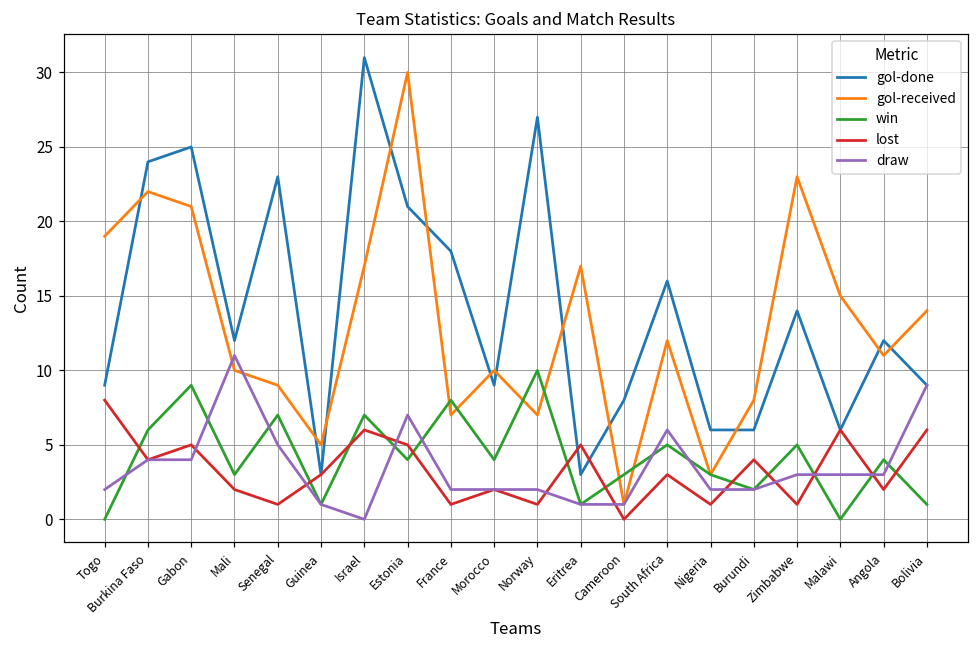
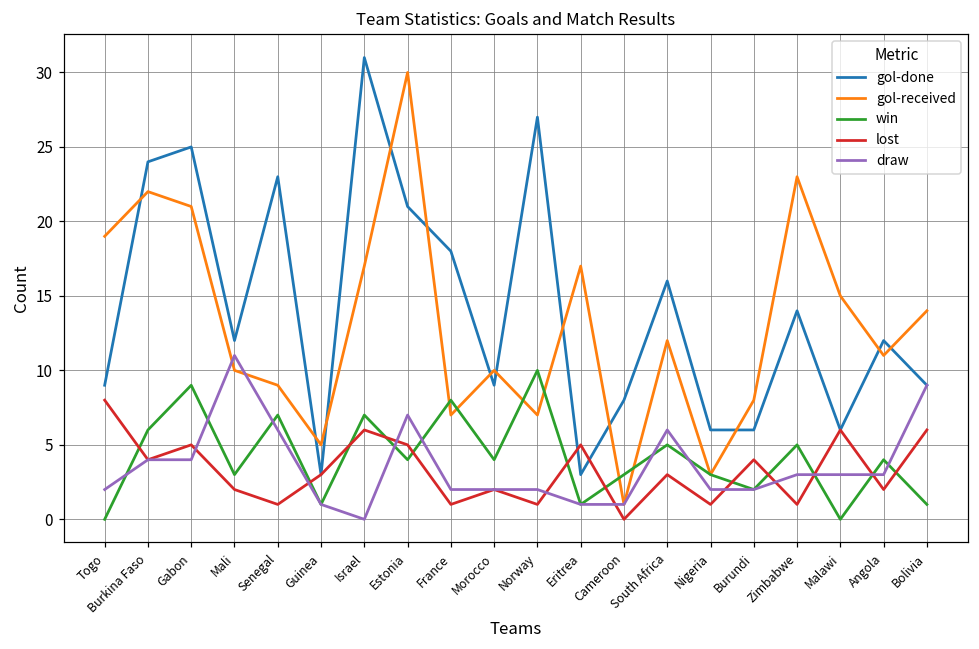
draw, Senegal: 5 -> 6
